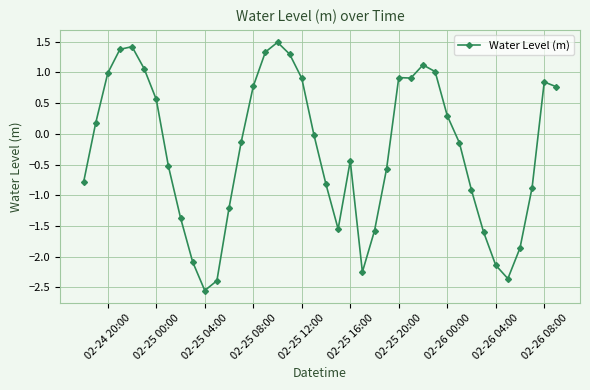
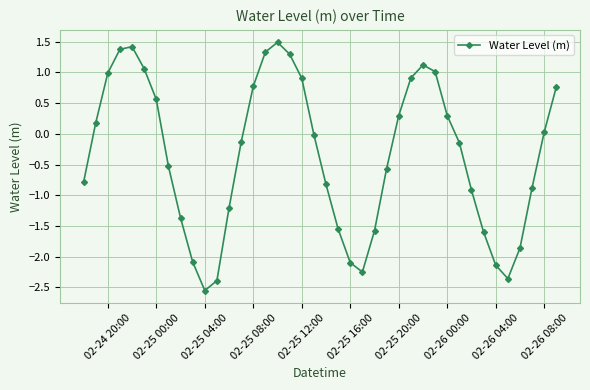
02-25 16:00: -0.4 -> -2.1
02-25 20:00: 0.9 -> 0.3
02-26 08:00: 0.8 -> 0.0
